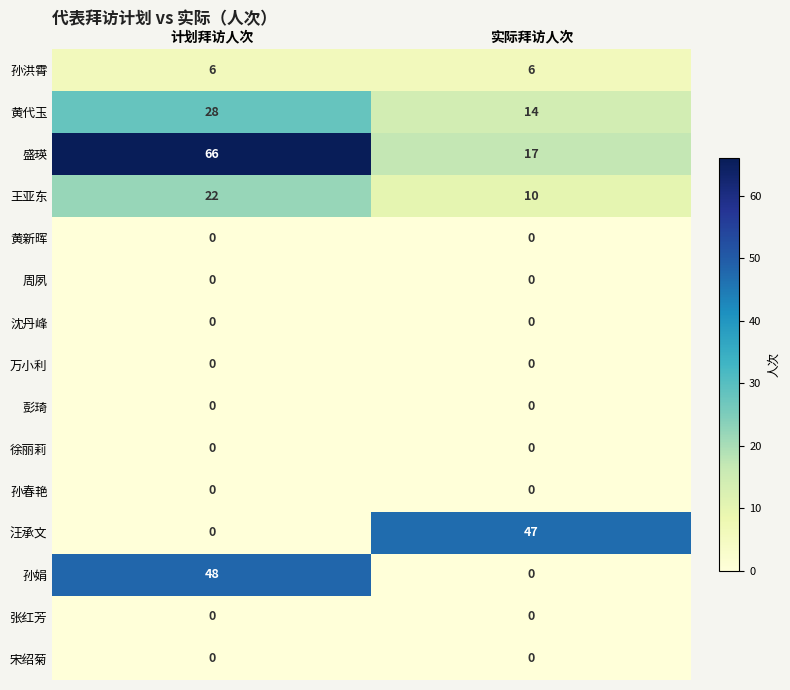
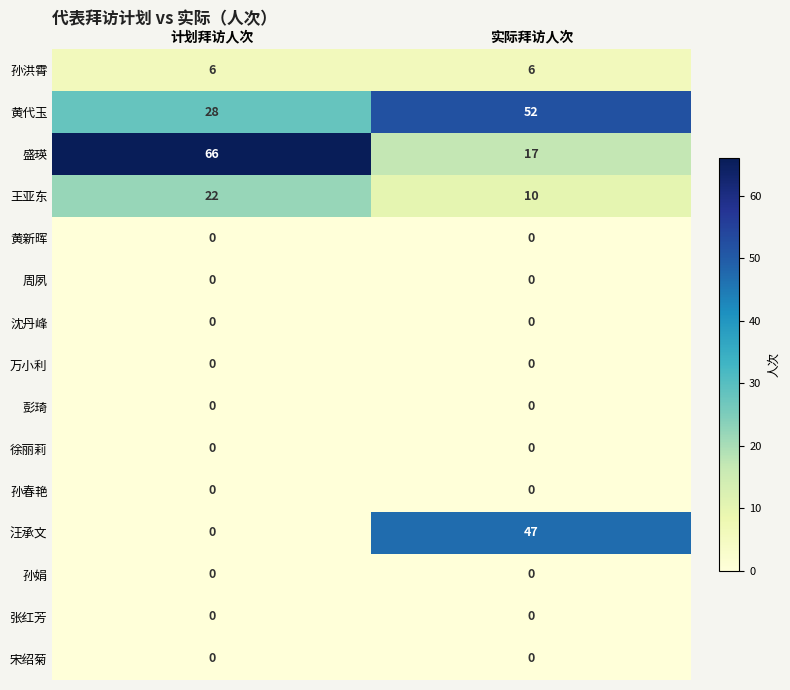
黄代玉, 实际拜访人次: 14 -> 52
孙娟, 计划拜访人次: 48 -> 0
